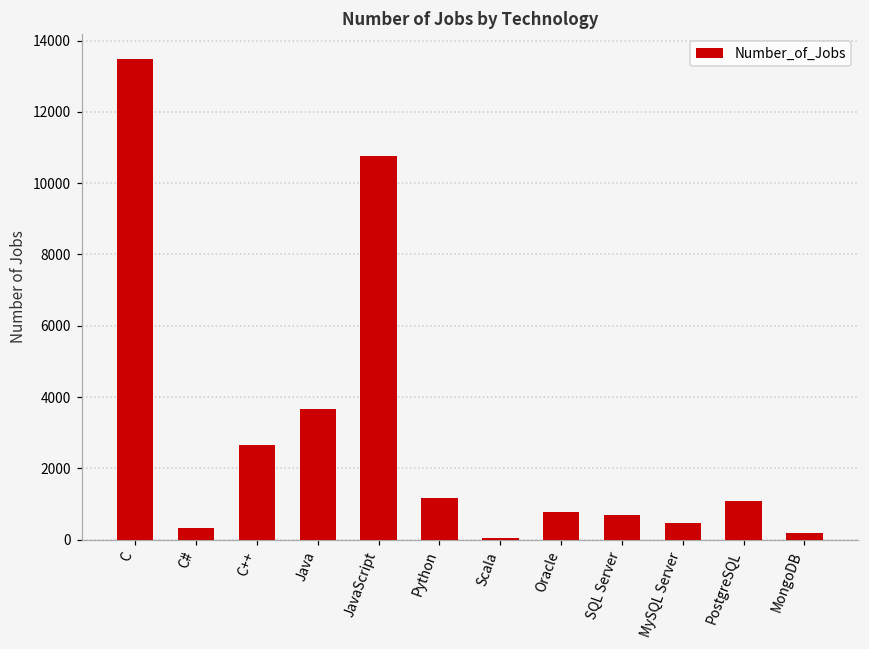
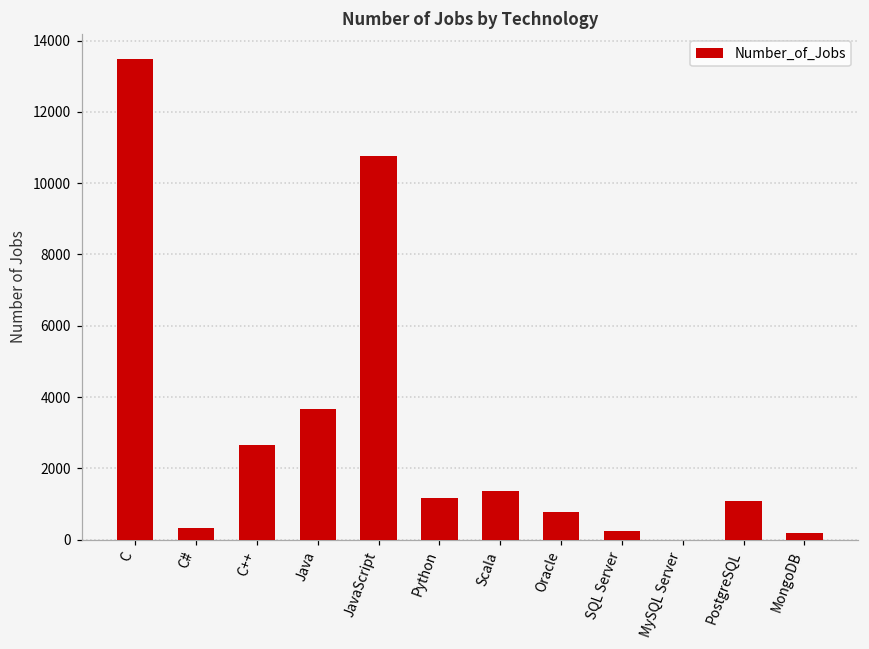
Scala: 0 -> 1400
SQL Server: 700 -> 300
MySQL Server: 500 -> 0
